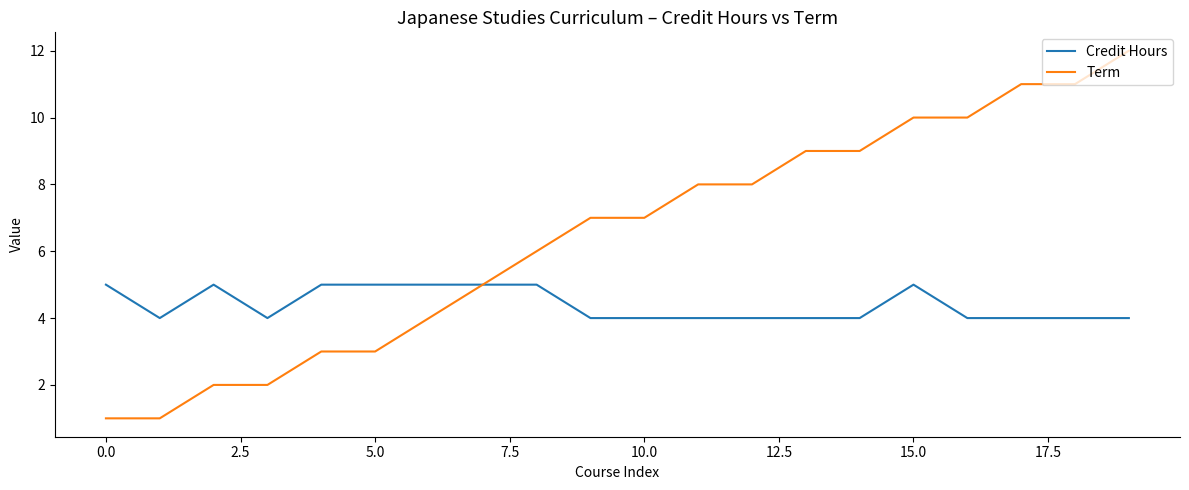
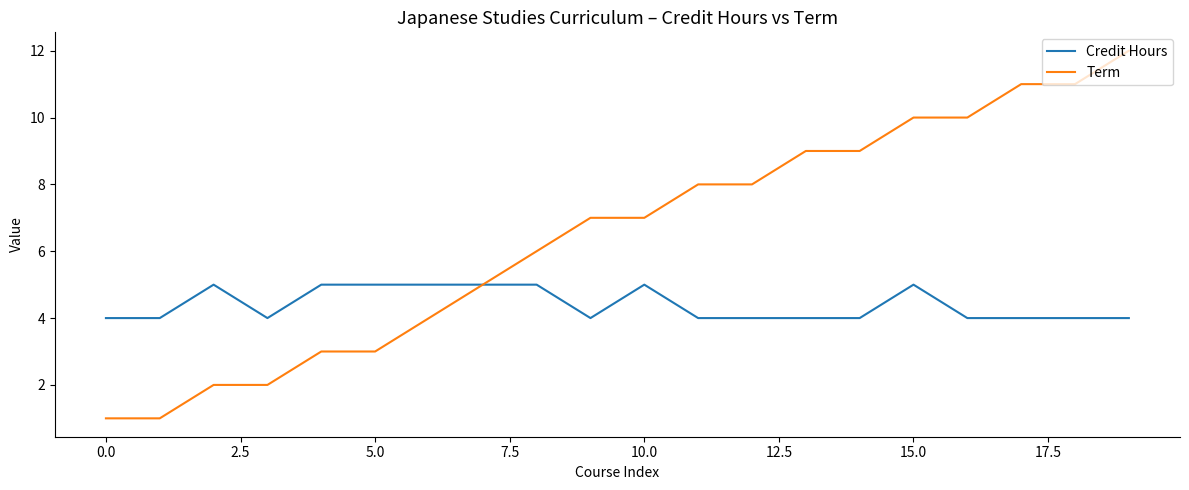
Credit Hours, 0.0: 5 -> 4
Credit Hours, 10.0: 4 -> 5
